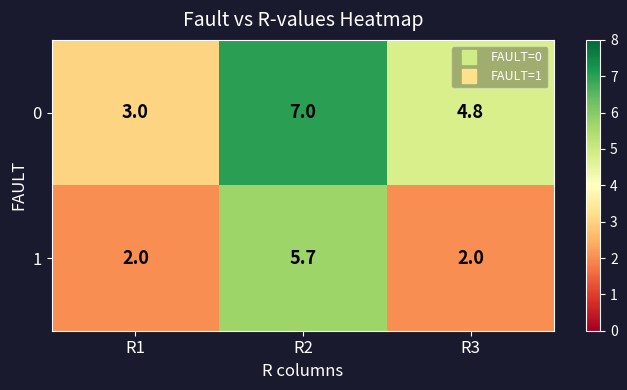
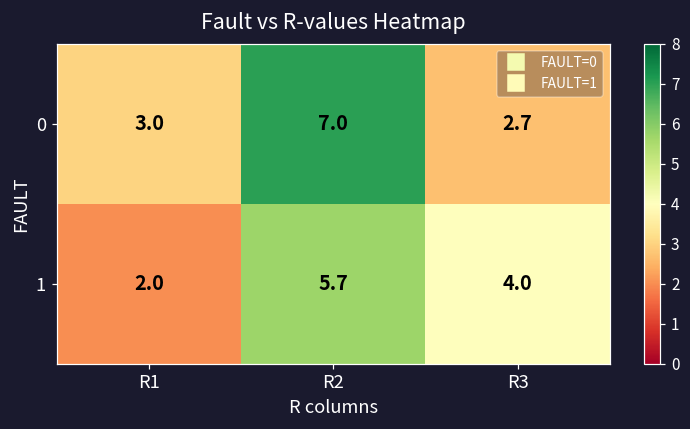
0, R3: 4.8 -> 2.7
1, R3: 2.0 -> 4.0
